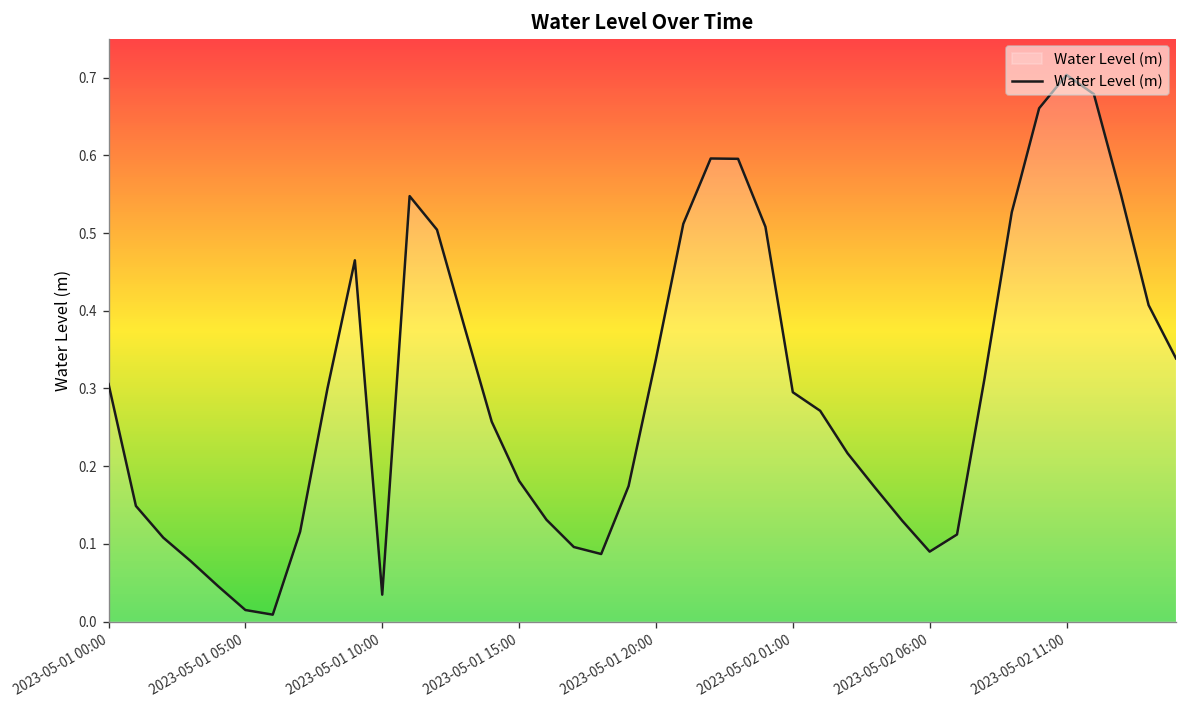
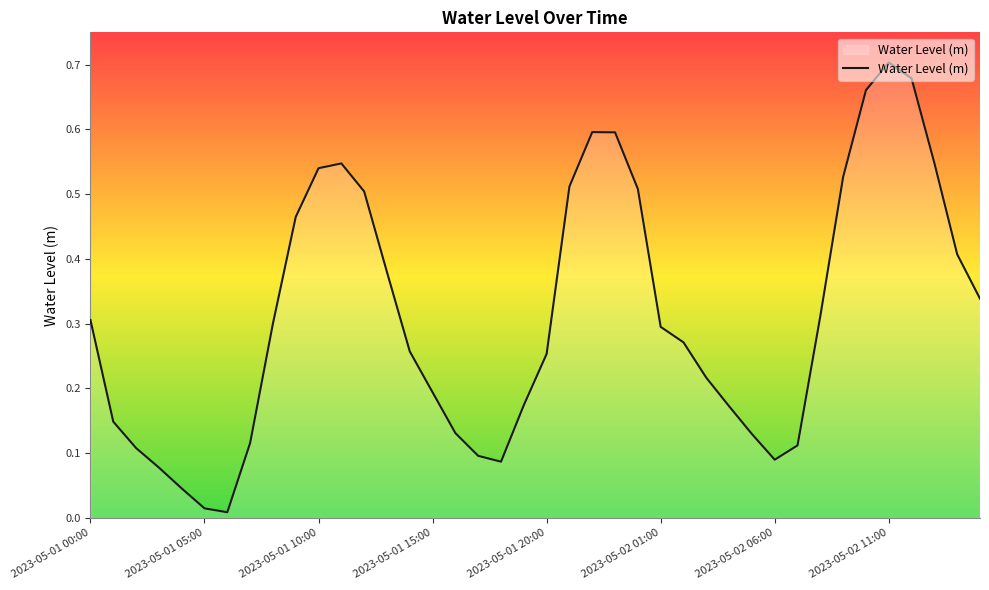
2023-05-01 10:00: 0.03 -> 0.54
2023-05-01 15:00: 0.18 -> 0.19
2023-05-01 20:00: 0.34 -> 0.25
